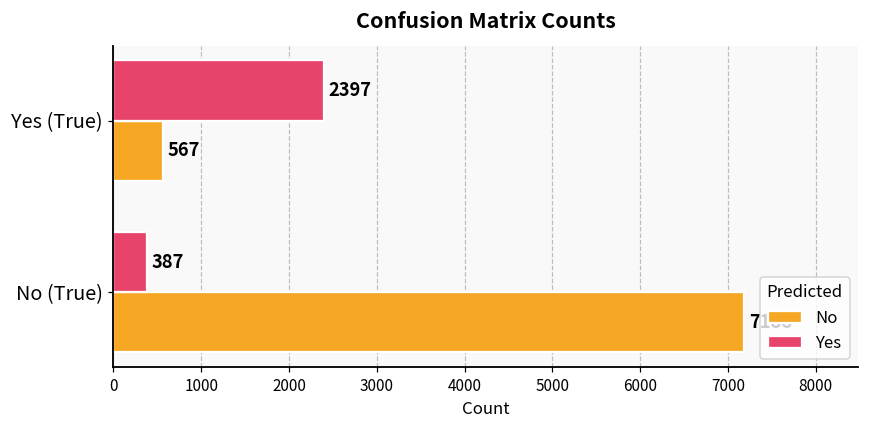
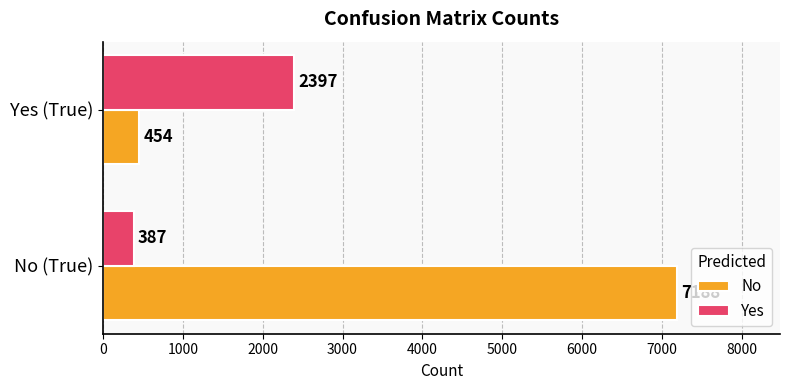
No, Yes (True): 567 -> 454
